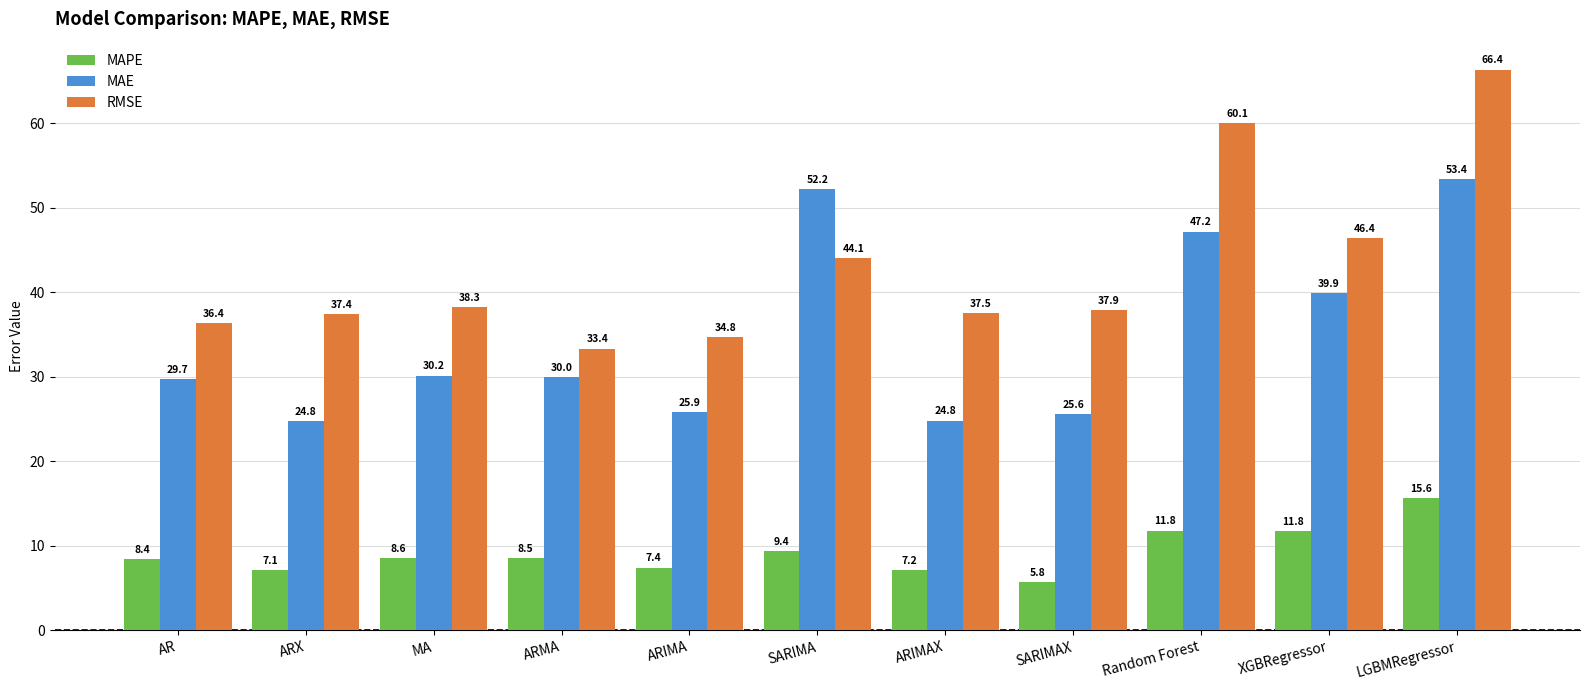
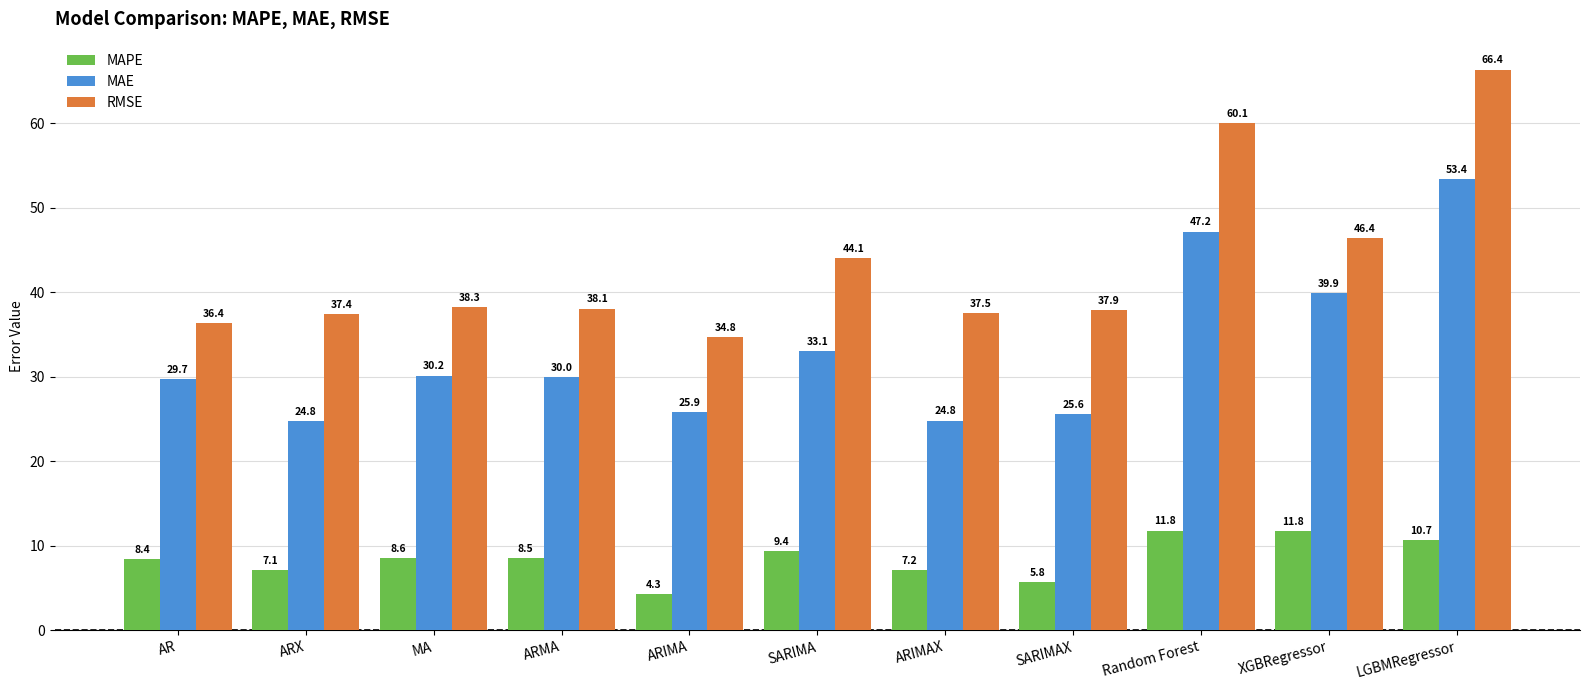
RMSE, ARMA: 33.4 -> 38.1
MAPE, ARIMA: 7.4 -> 4.3
MAE, SARIMA: 52.2 -> 33.1
MAPE, LGBMRegressor: 15.6 -> 10.7
